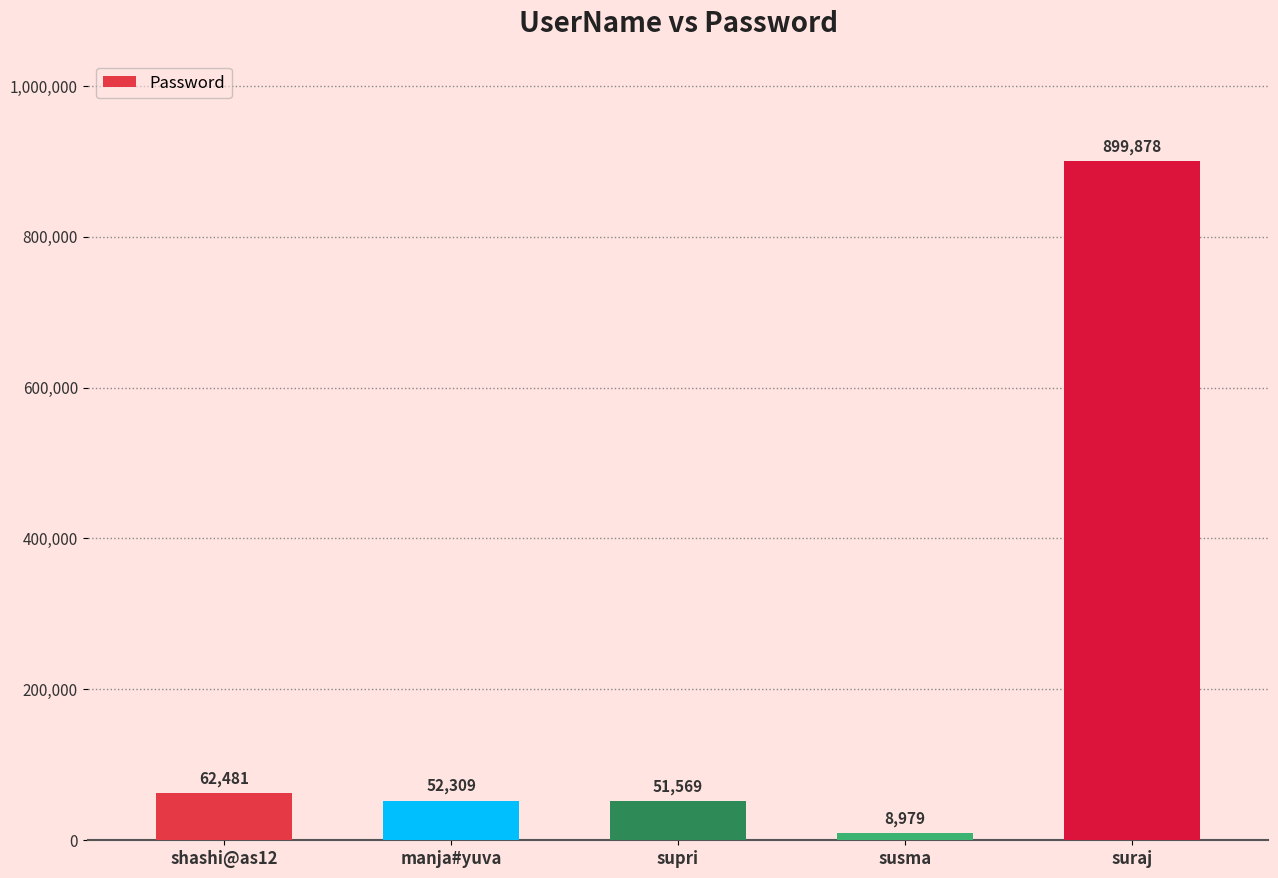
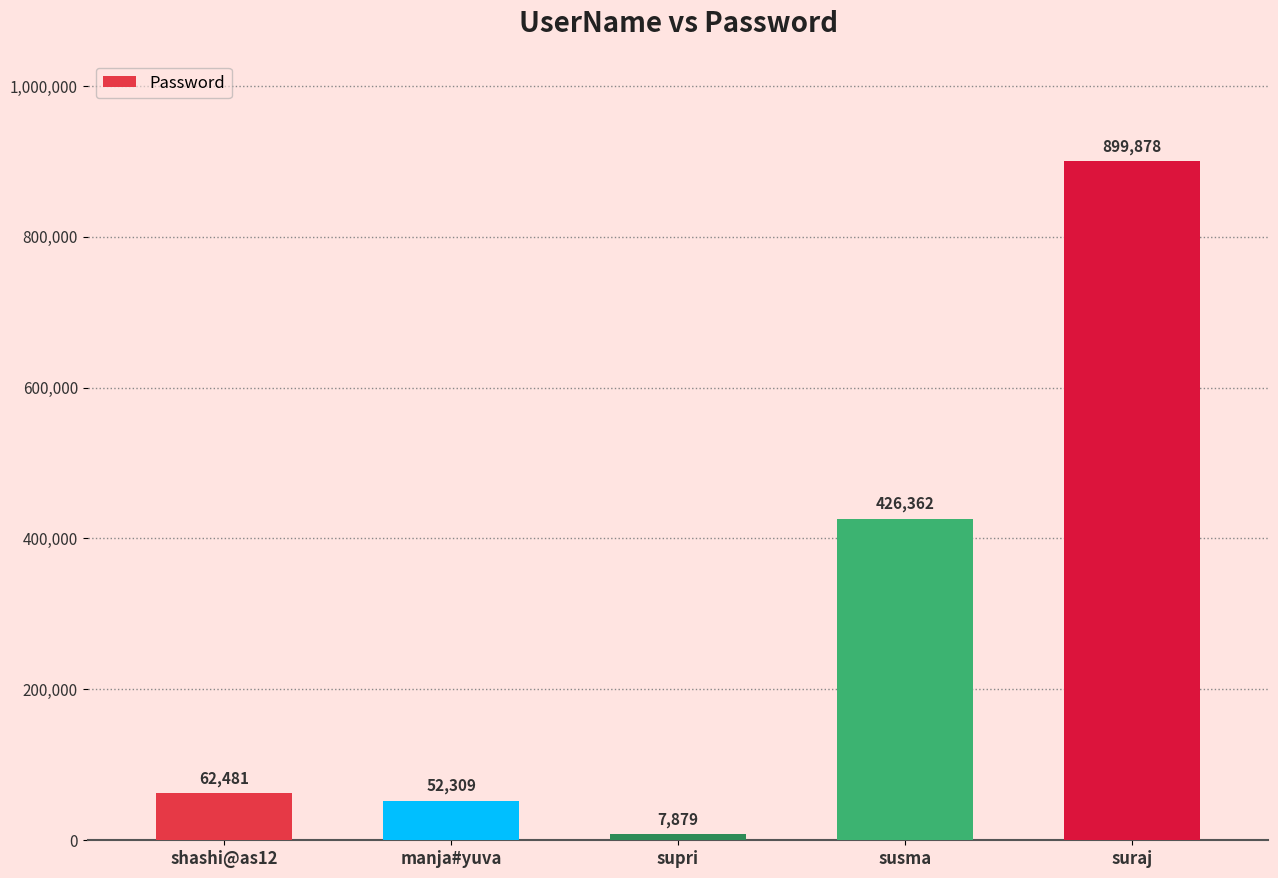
supri: 51,569 -> 7,879
susma: 8,979 -> 426,362
